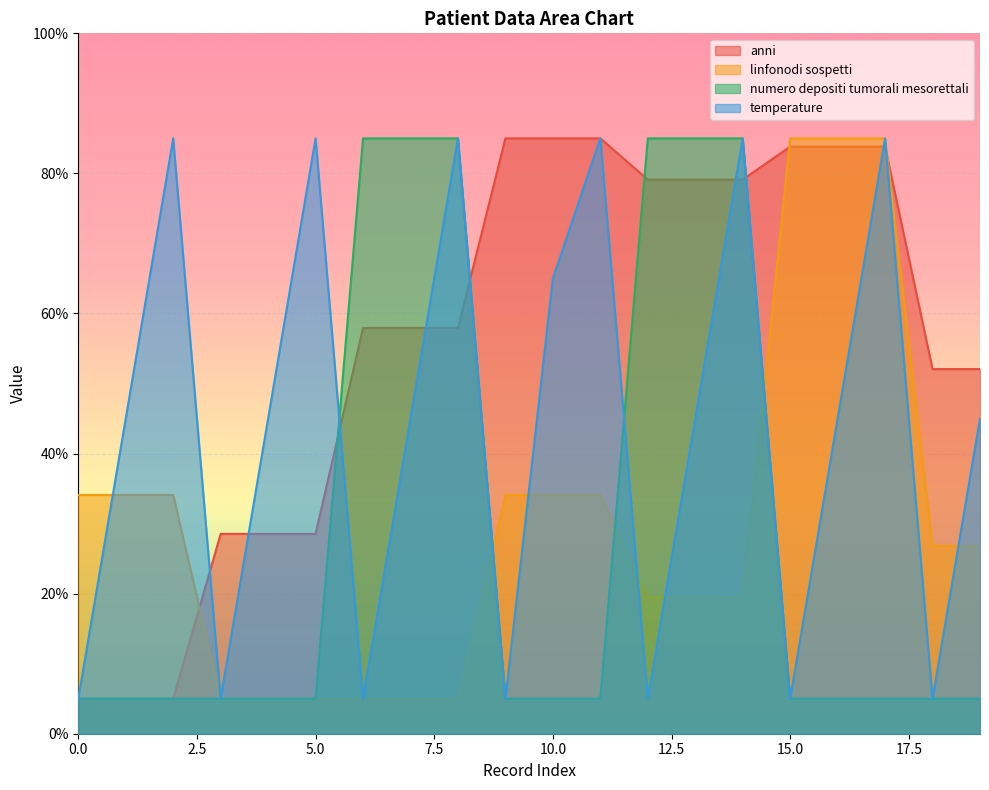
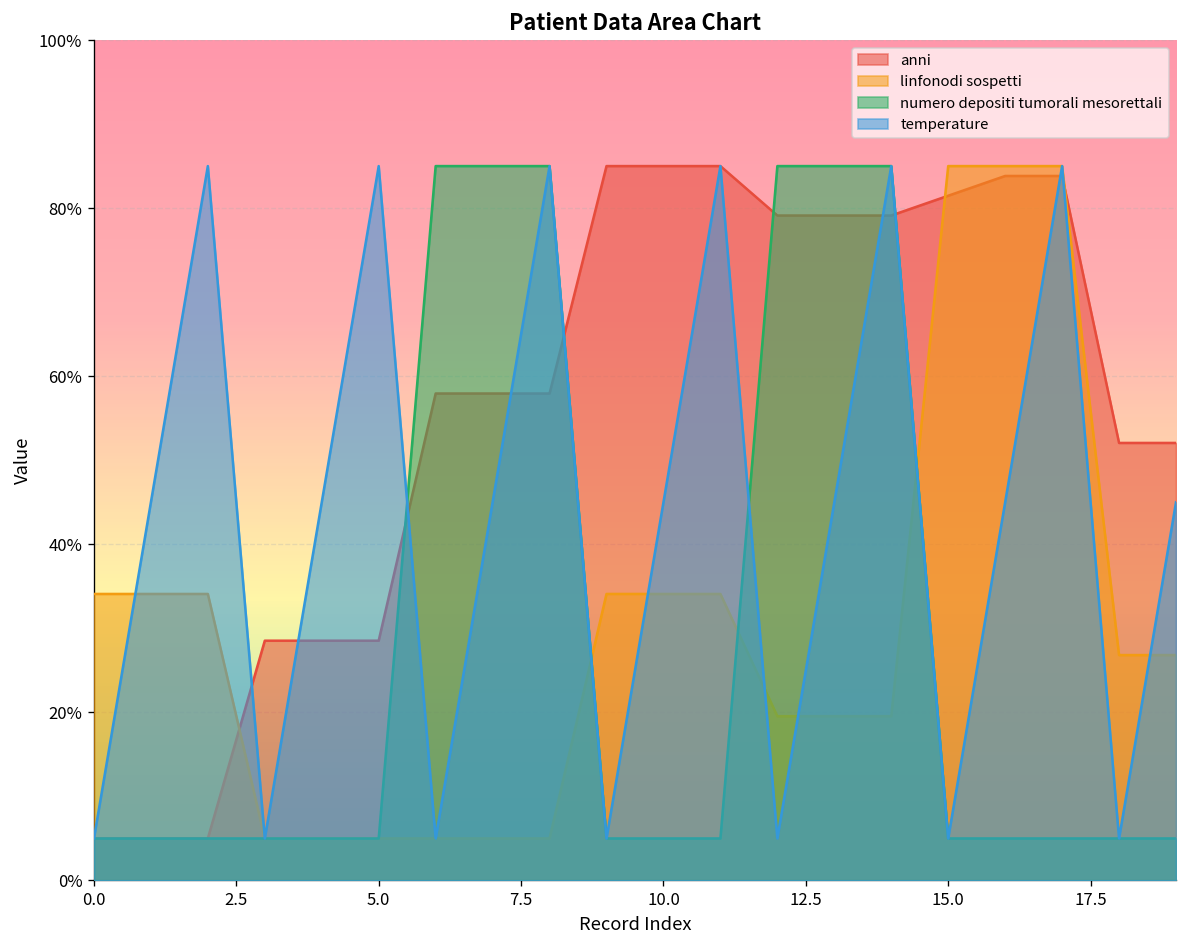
temperature, 10.0: 65% -> 45%
anni, 15.0: 84% -> 81%
